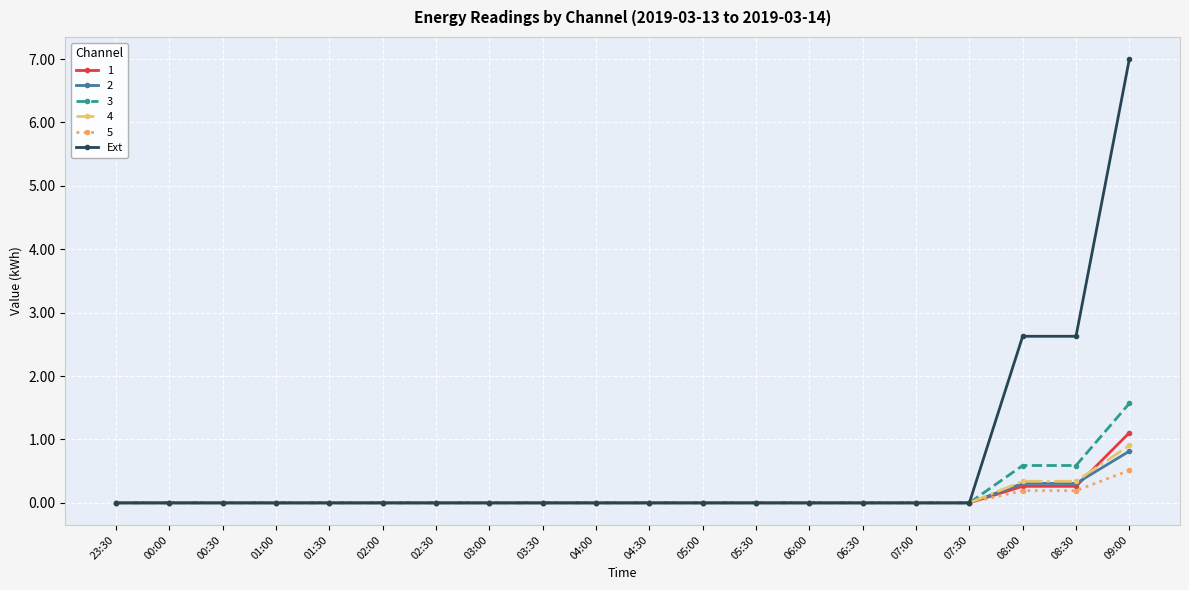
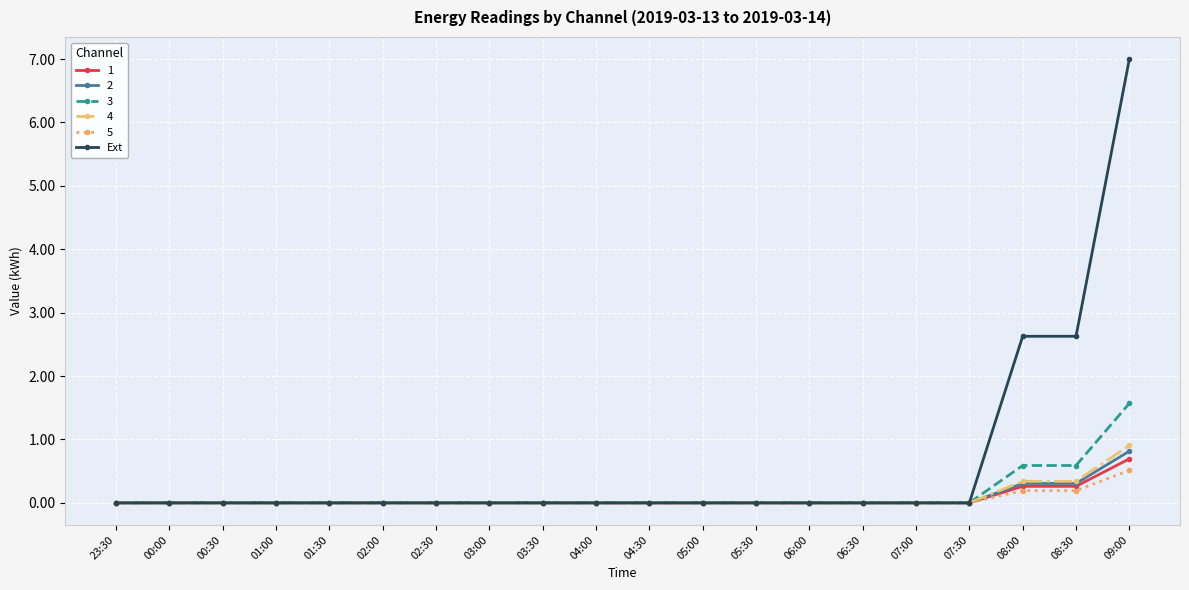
1, 09:00: 1.1 -> 0.7
